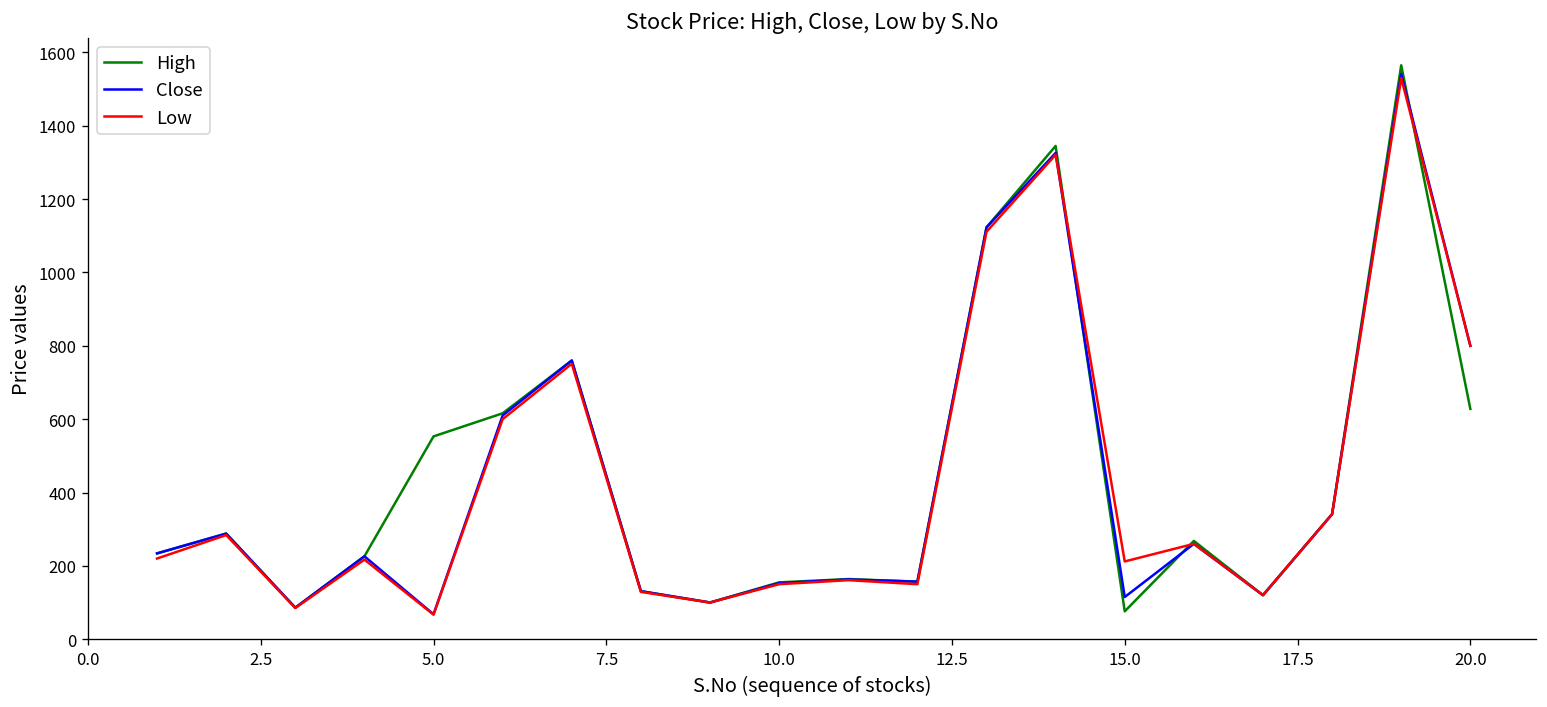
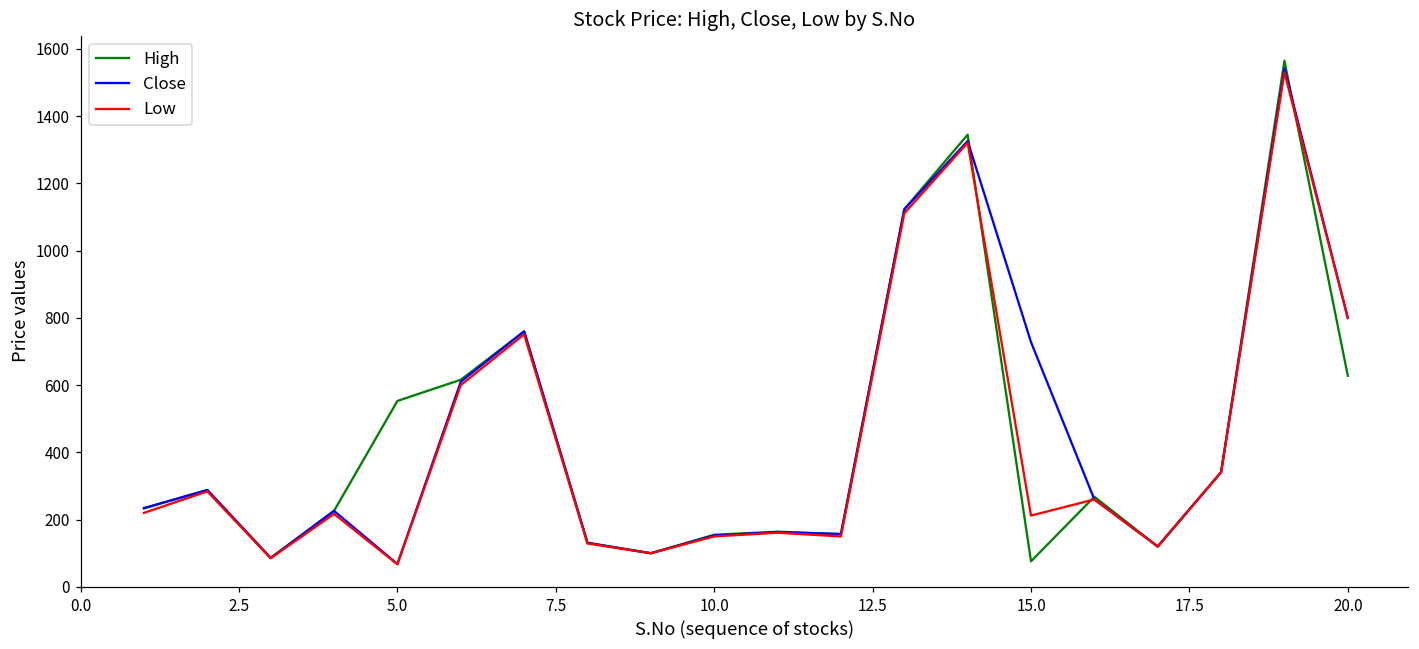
Close, 15.0: 120 -> 730
